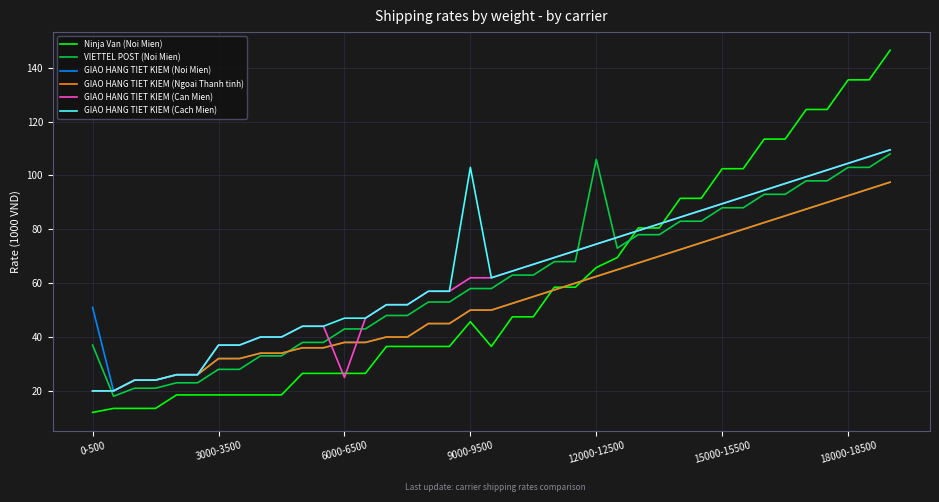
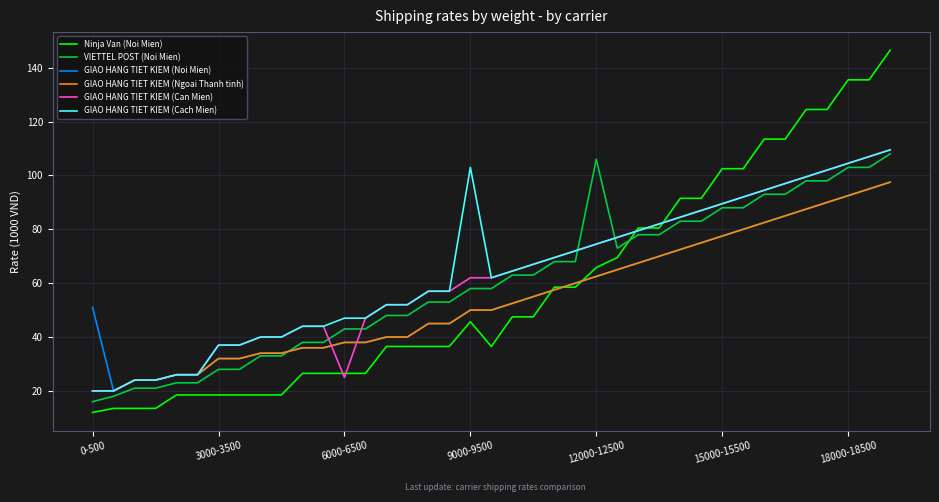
VIETTEL POST (Noi Mien), 0-500: 37 -> 16
